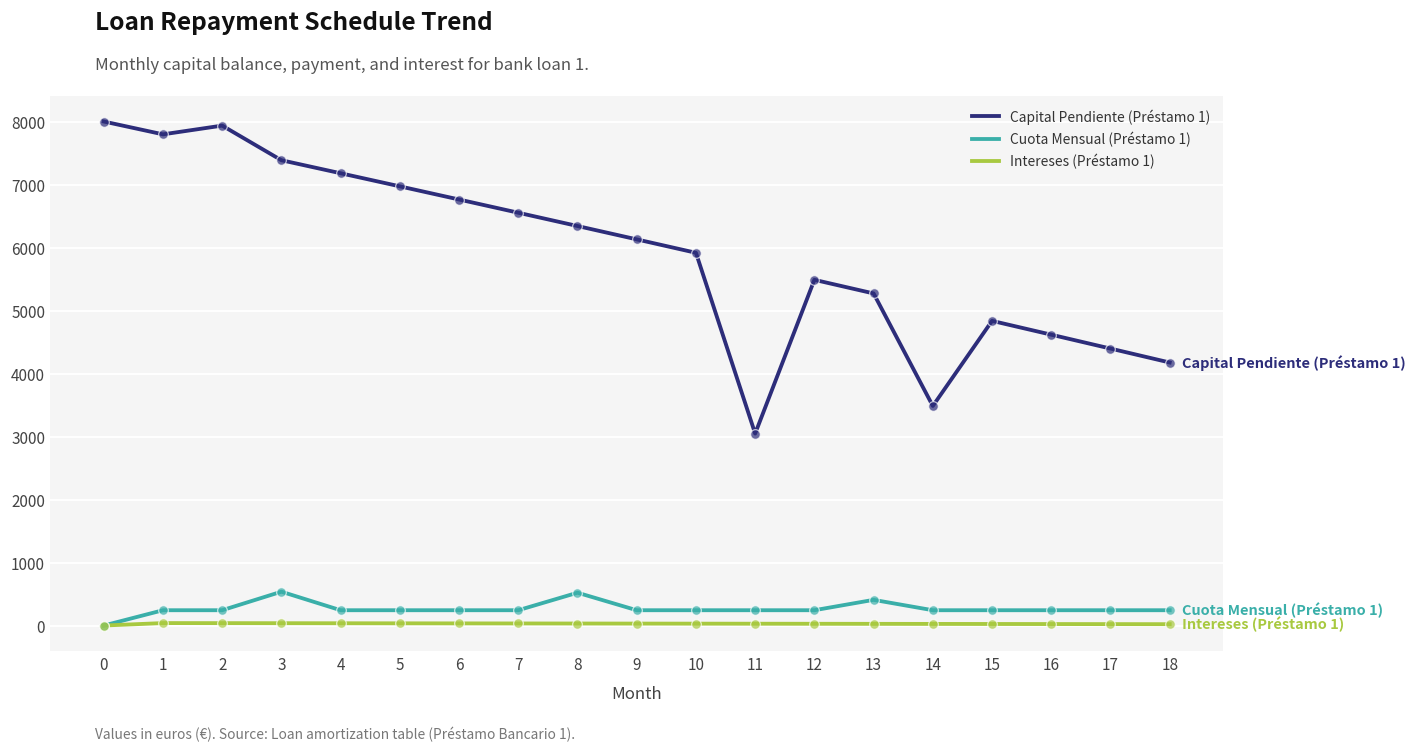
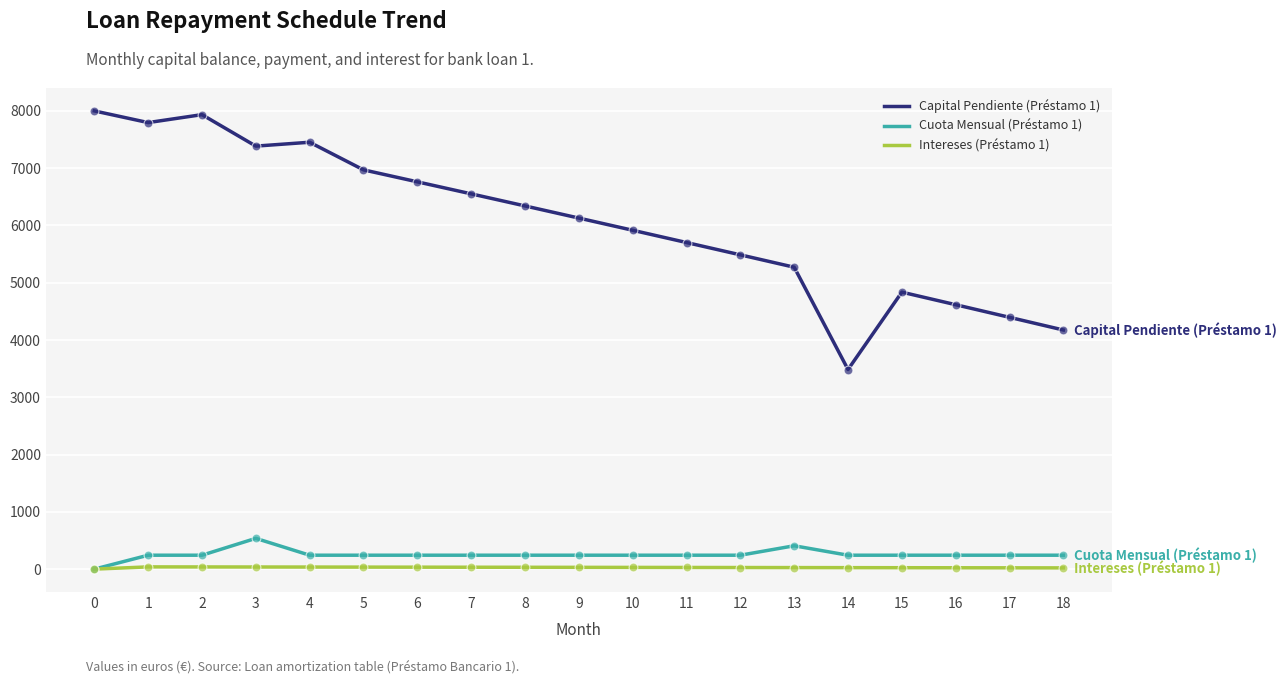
Capital Pendiente (Préstamo 1), 4: 7200 -> 7500
Cuota Mensual (Préstamo 1), 8: 500 -> 200
Capital Pendiente (Préstamo 1), 11: 3000 -> 5700
